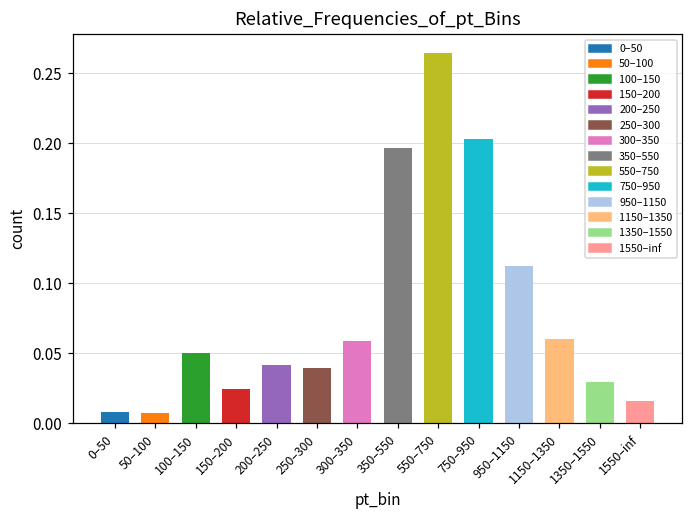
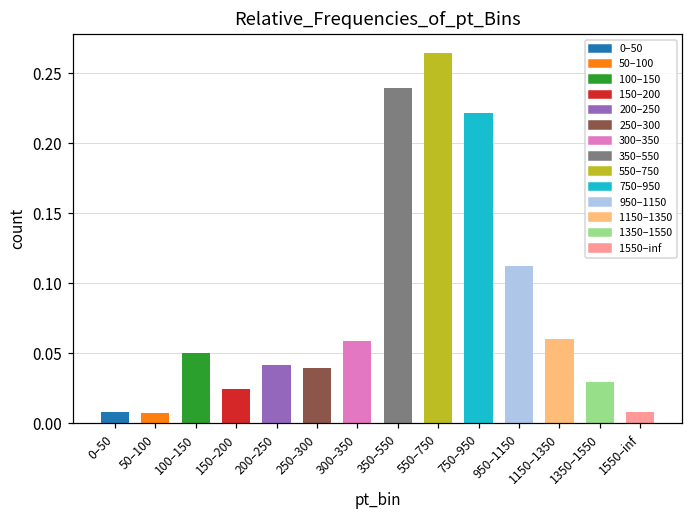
350–550: 0.196 -> 0.240
750–950: 0.203 -> 0.222
1550–inf: 0.016 -> 0.008
